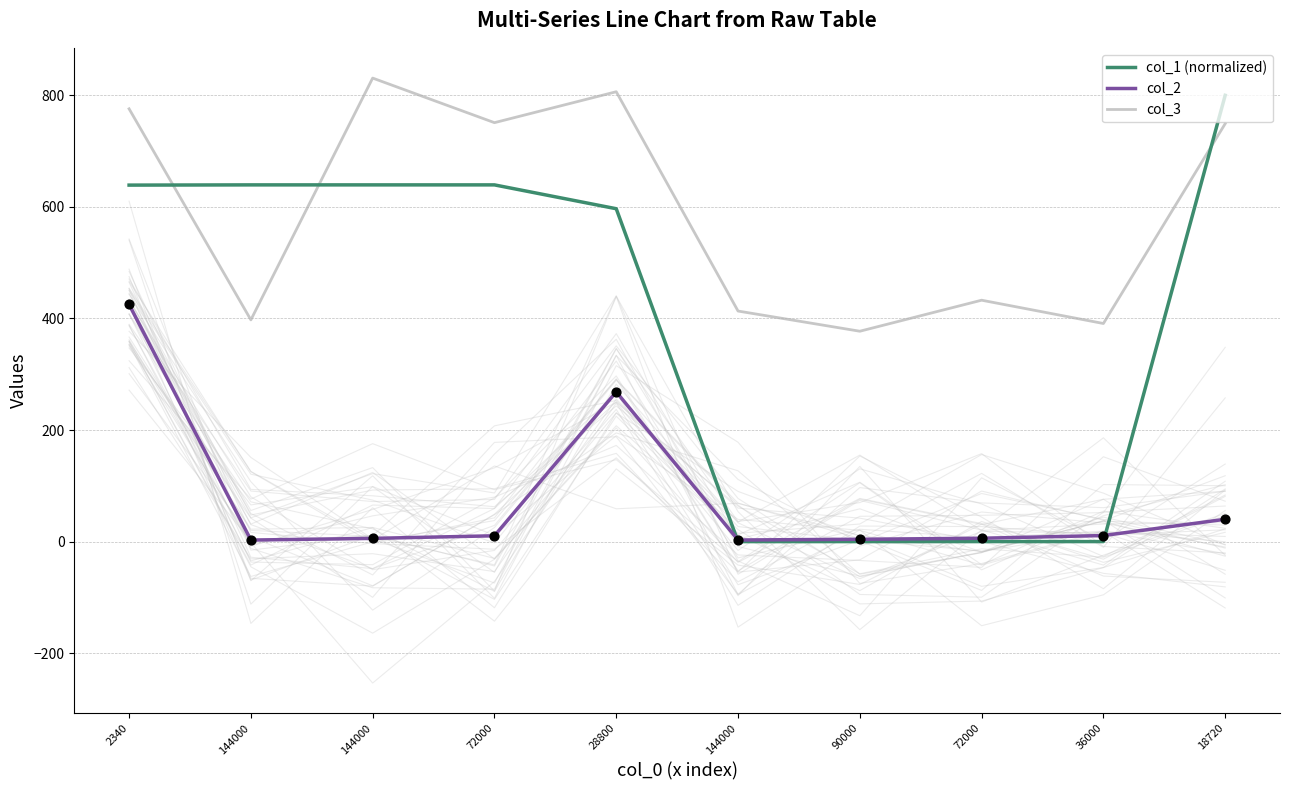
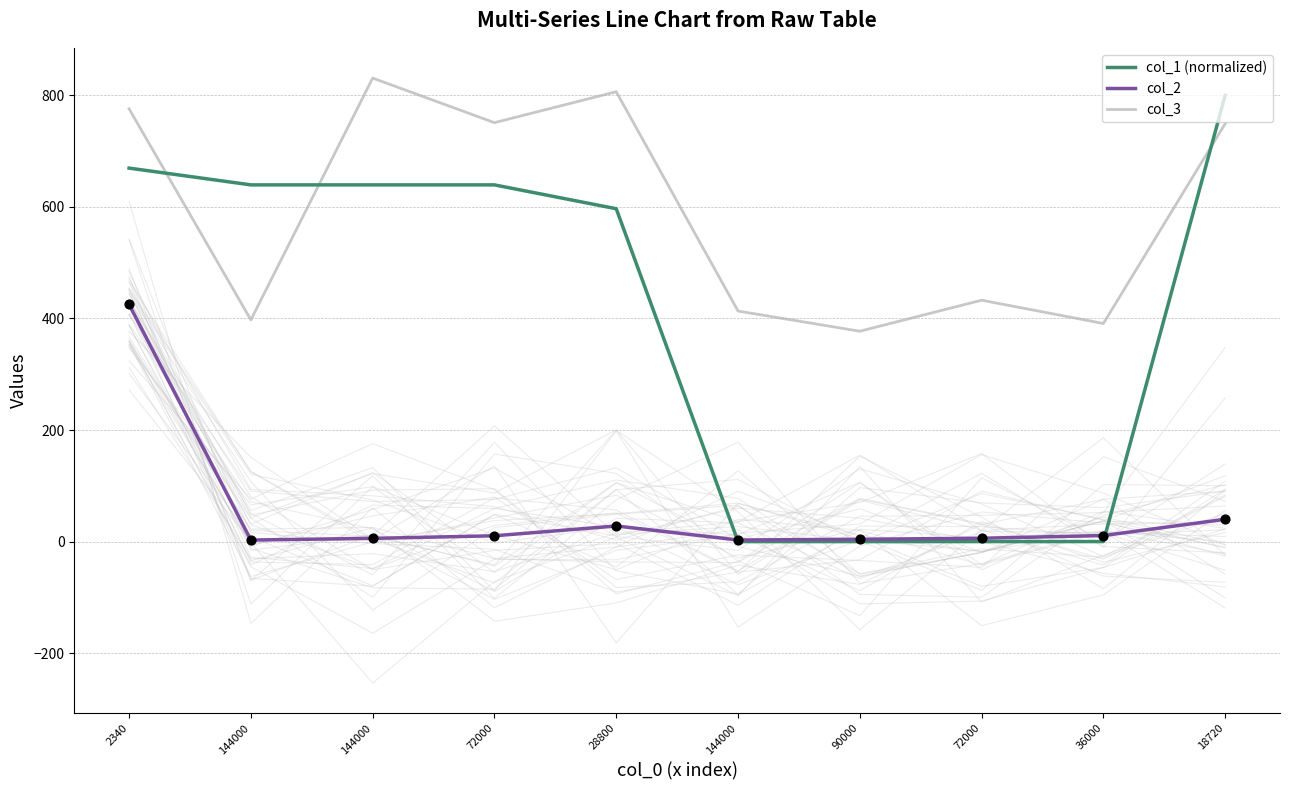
col_1 (normalized), 2340: 640 -> 670
col_2, 28800: 270 -> 30
